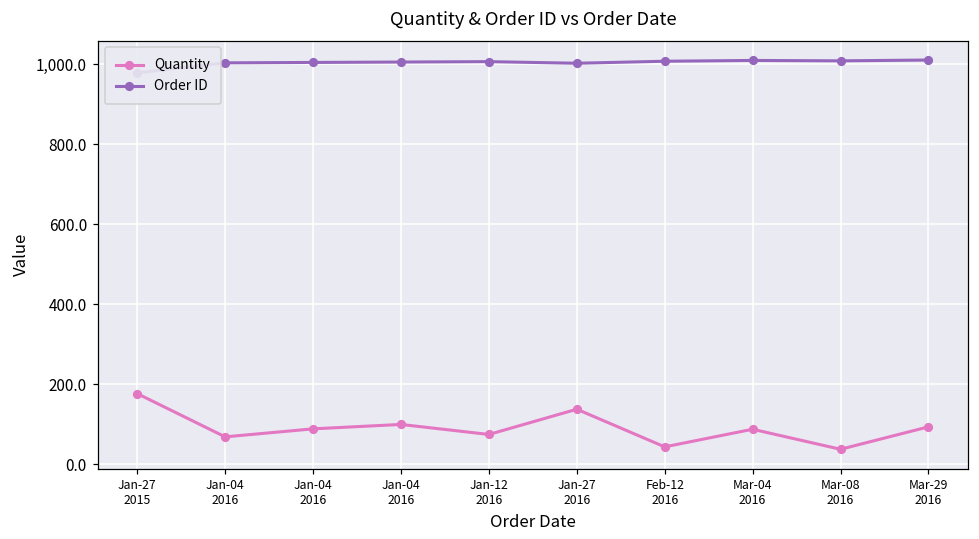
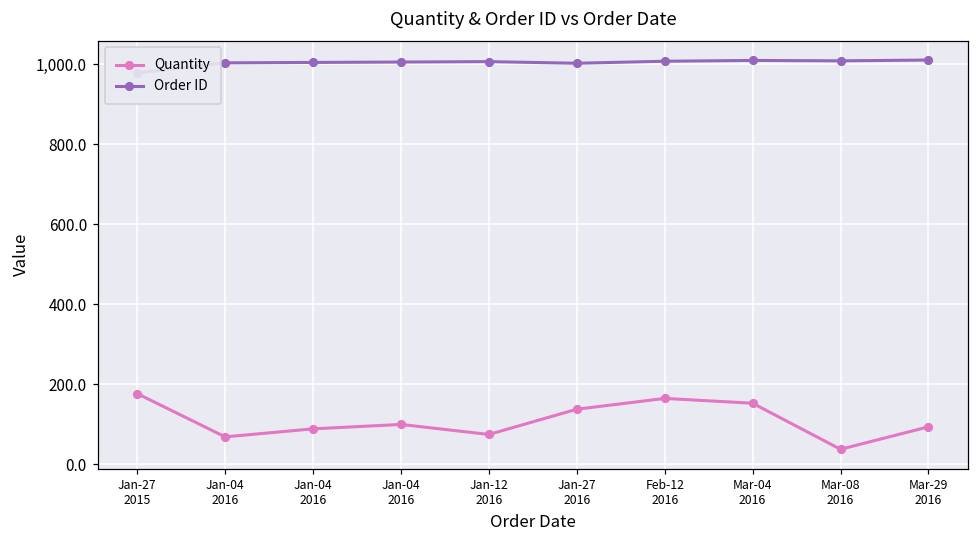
Quantity, Feb-12 2016: 40 -> 170
Quantity, Mar-04 2016: 90 -> 150
